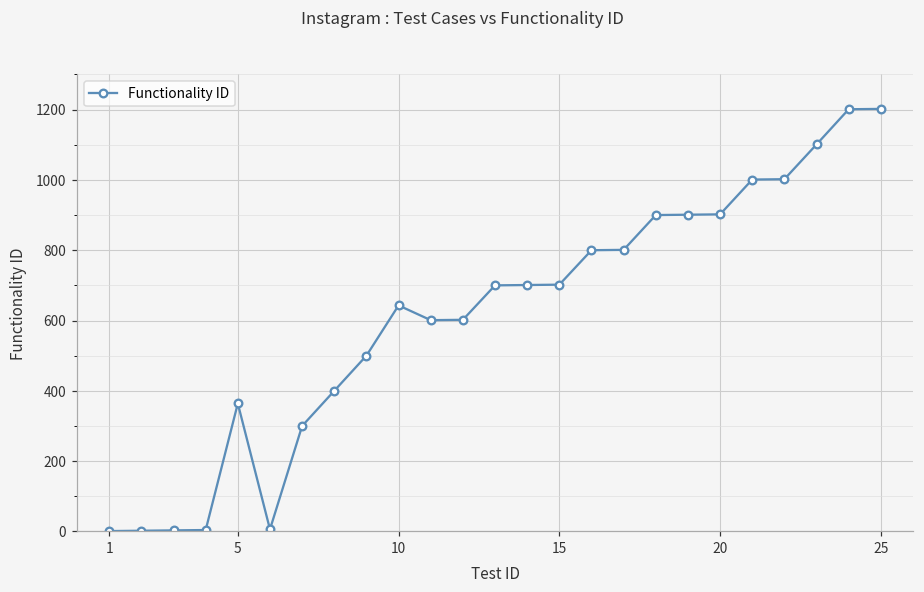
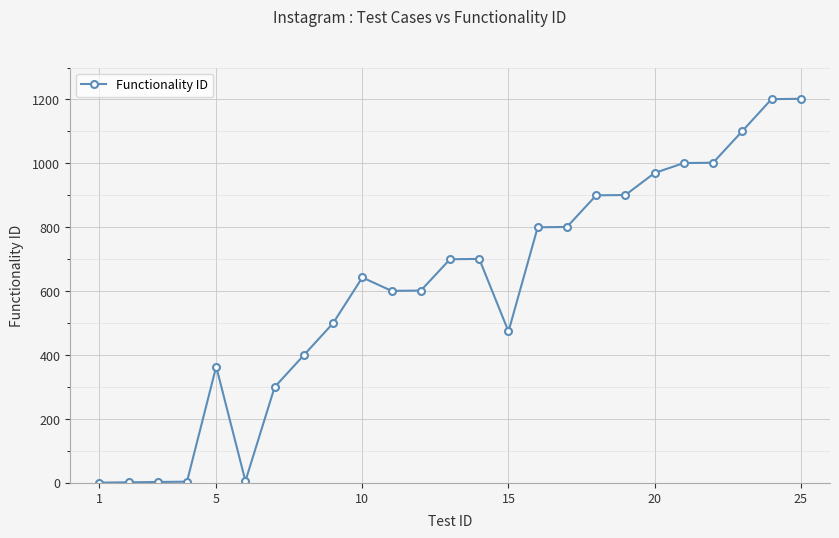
15: 700 -> 470
20: 900 -> 970
